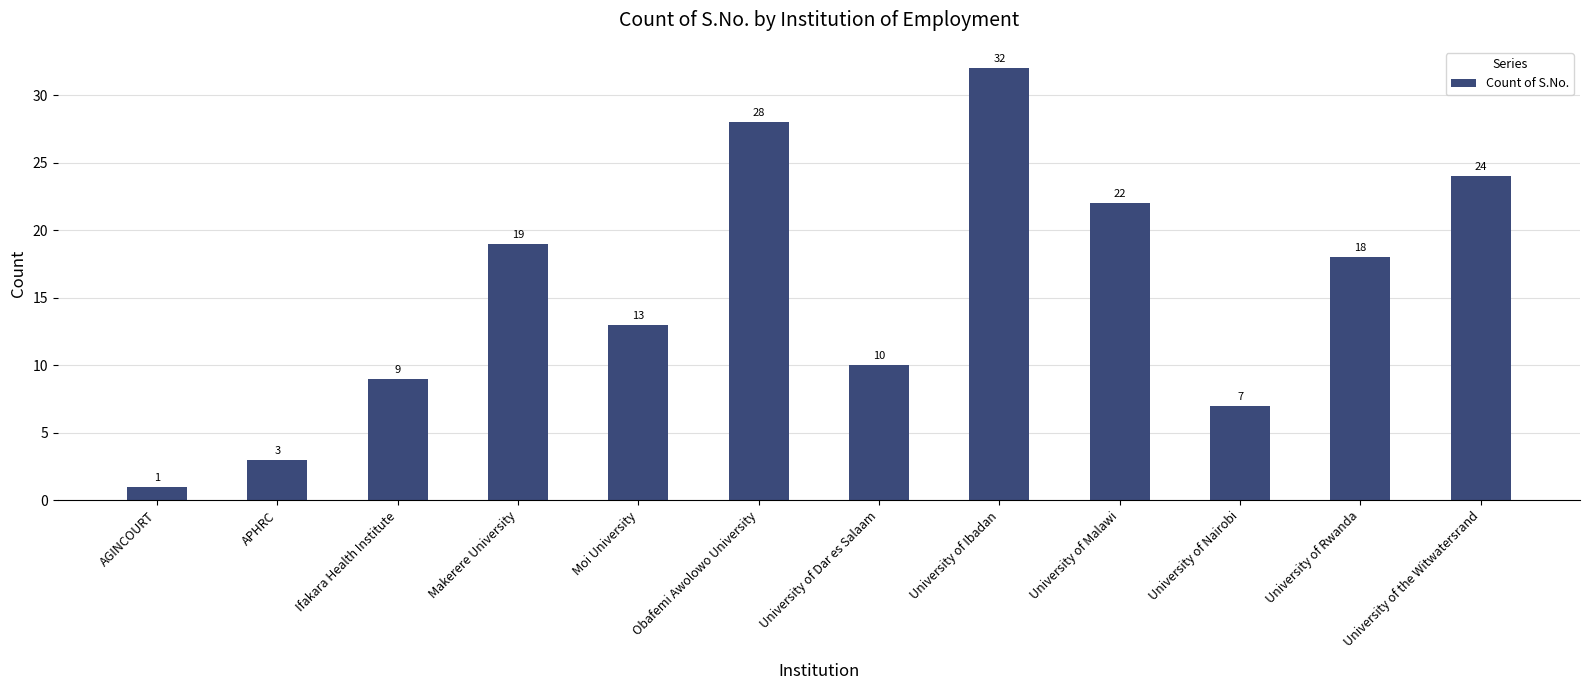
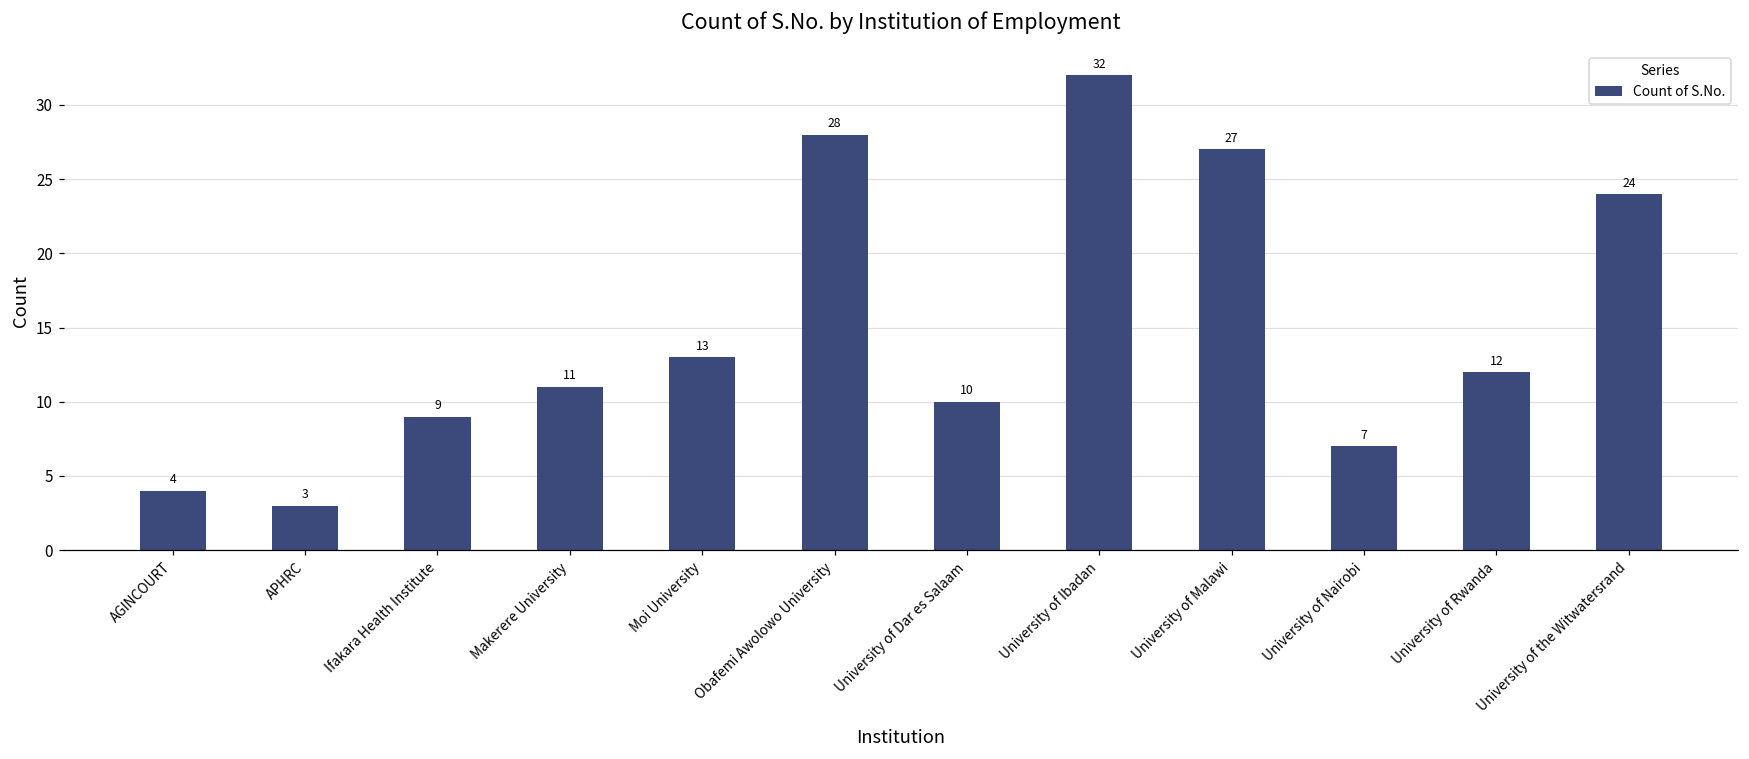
AGINCOURT: 1 -> 4
Makerere University: 19 -> 11
University of Malawi: 22 -> 27
University of Rwanda: 18 -> 12
